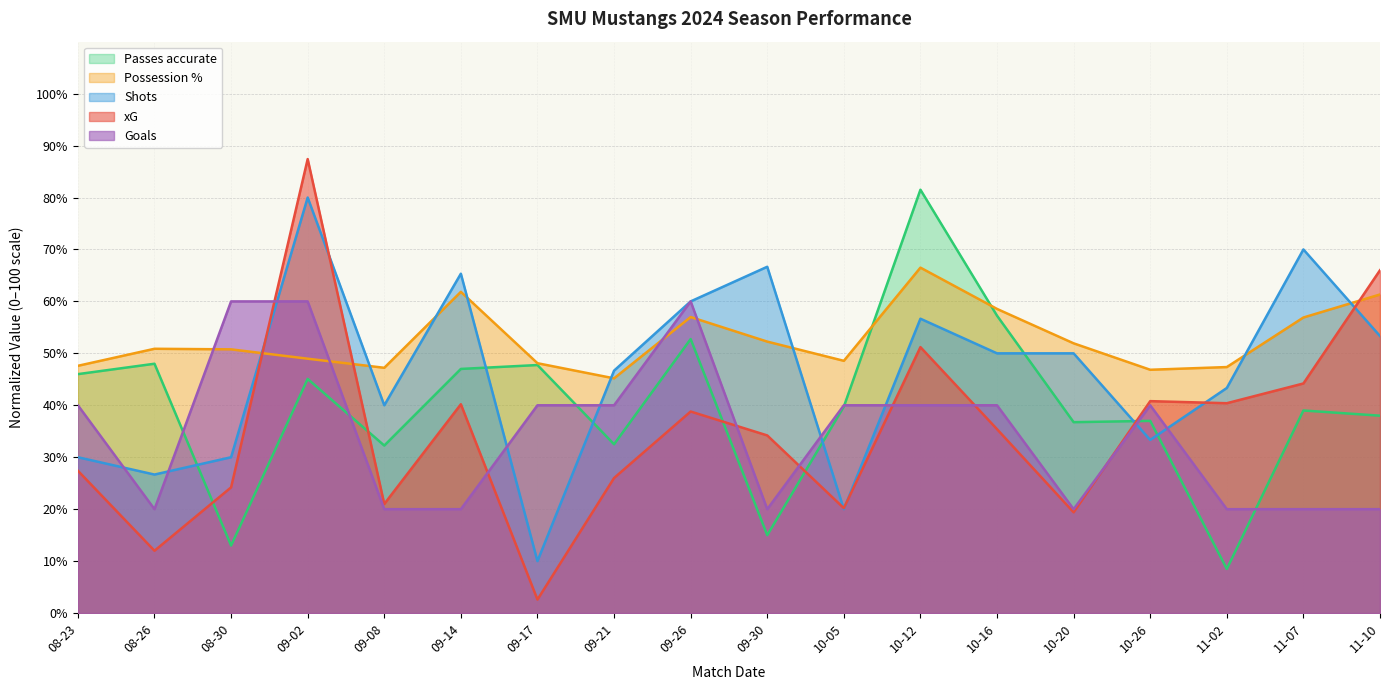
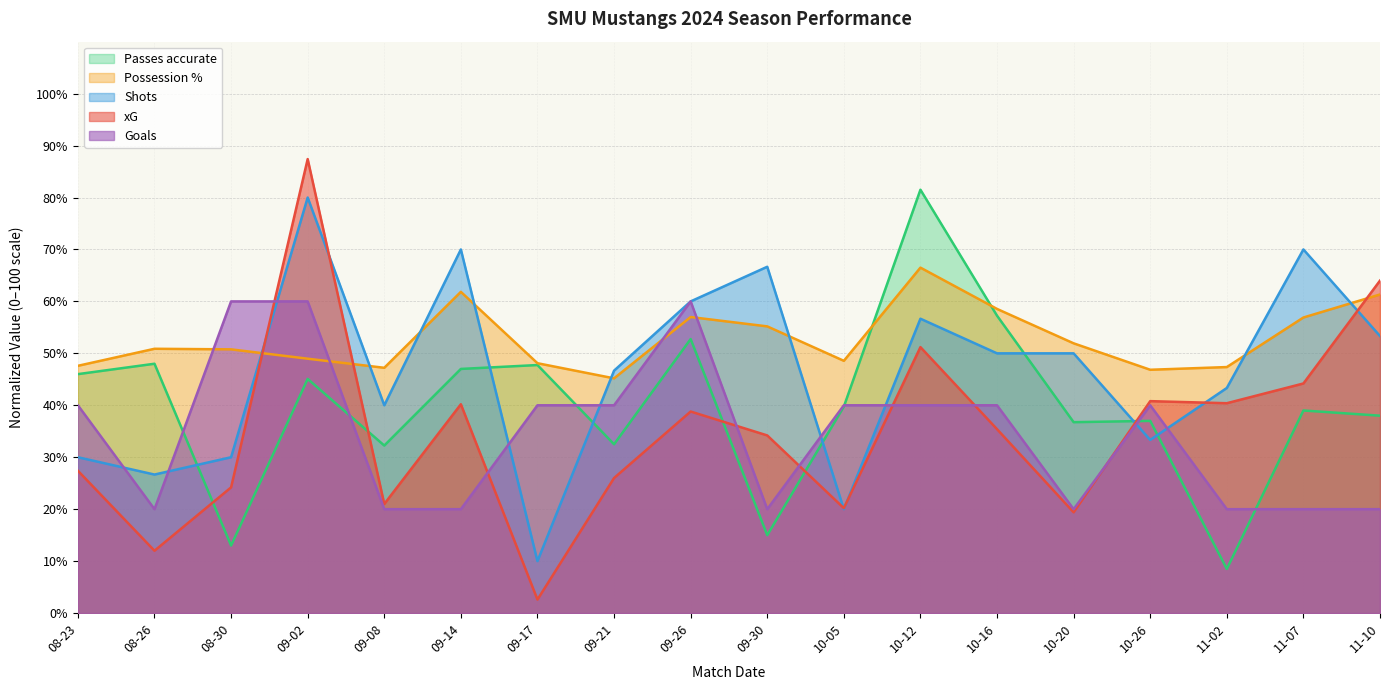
Shots, 09-14: 65% -> 70%
Possession %, 09-30: 52% -> 55%
xG, 11-10: 66% -> 64%
